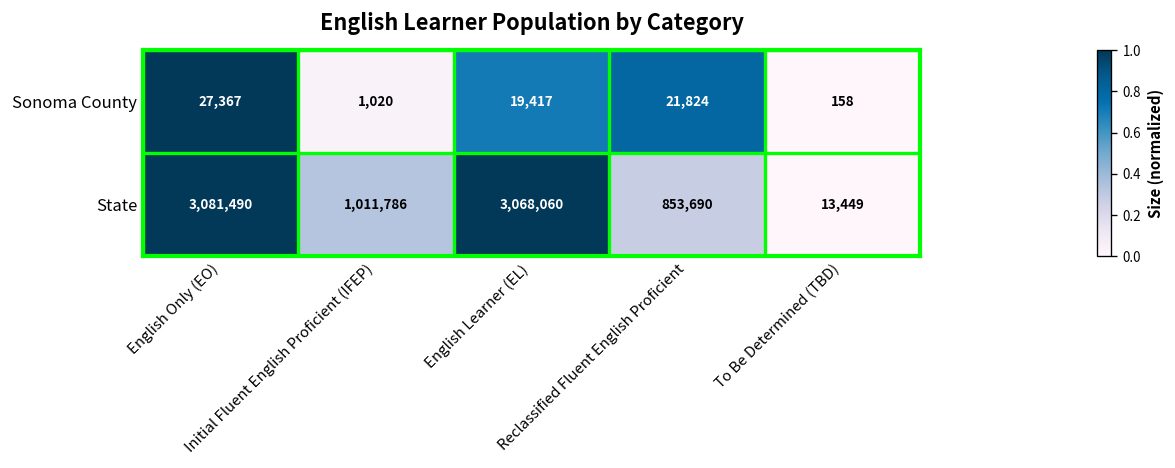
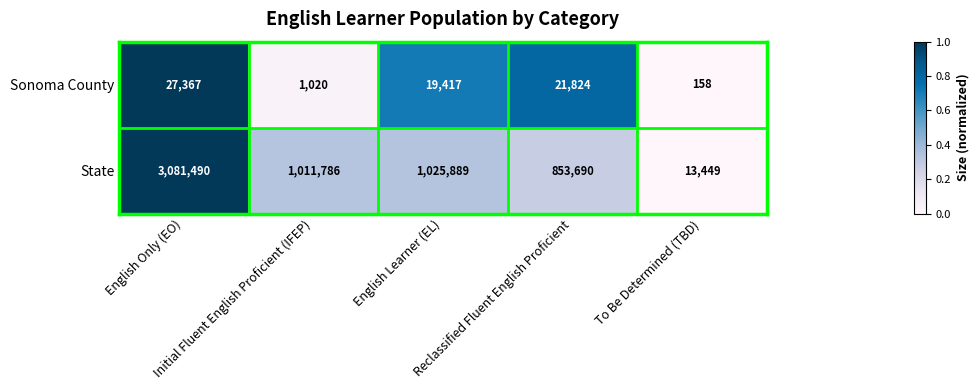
State, English Learner (EL): 3,068,060 -> 1,025,889
